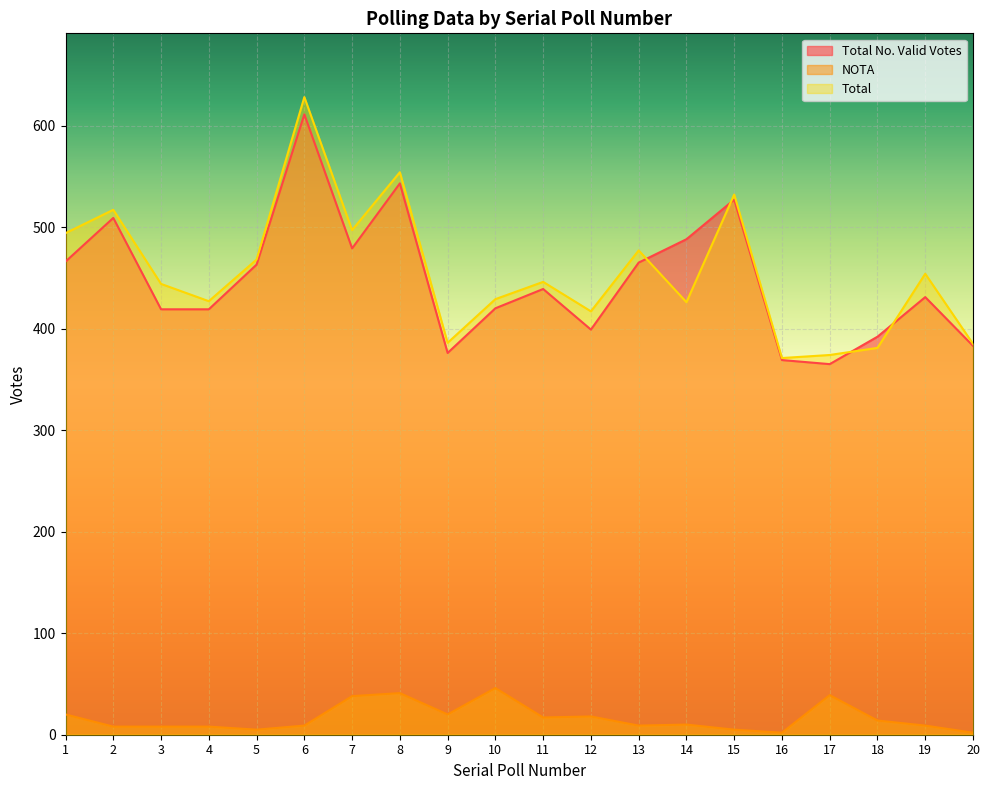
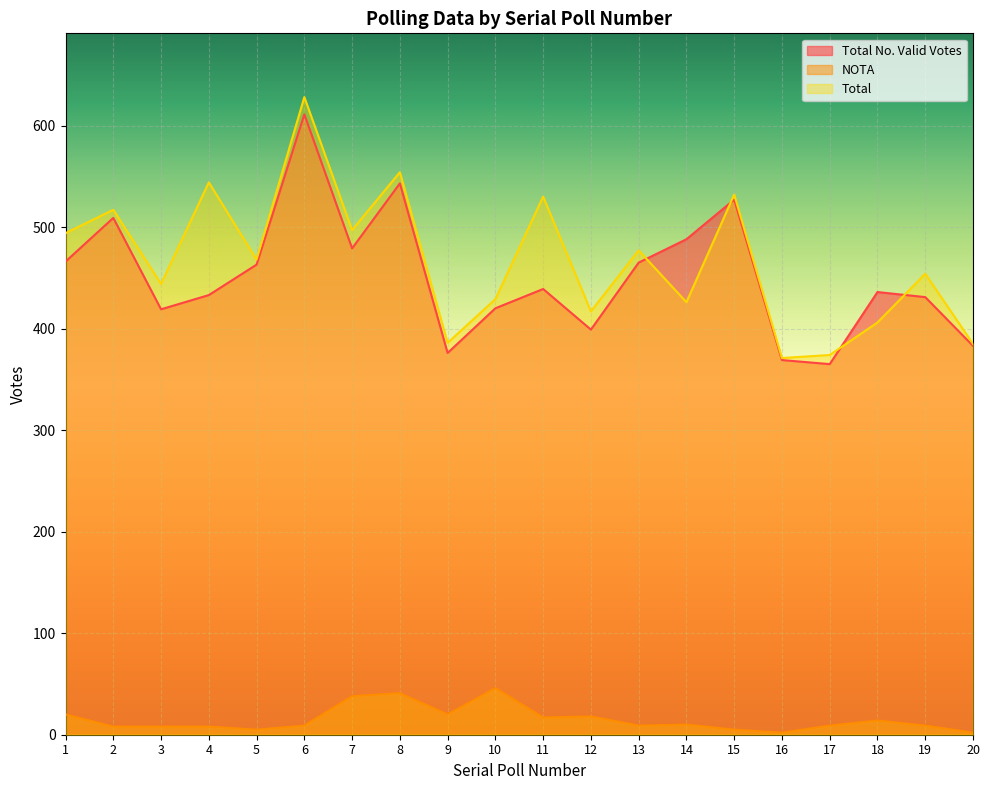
Total No. Valid Votes, 4: 419 -> 433
Total, 4: 427 -> 544
Total, 11: 446 -> 530
NOTA, 17: 39 -> 9
Total No. Valid Votes, 18: 392 -> 436
Total, 18: 381 -> 406
